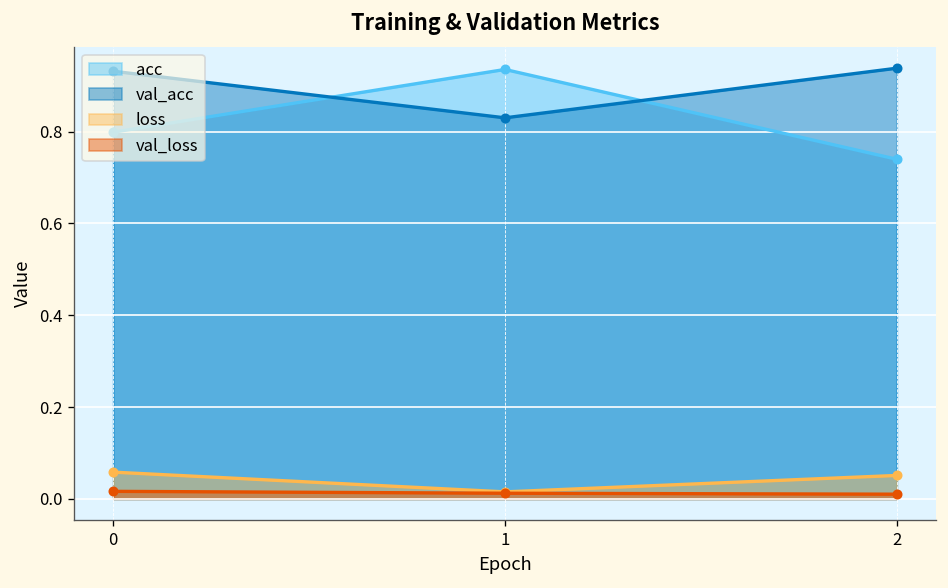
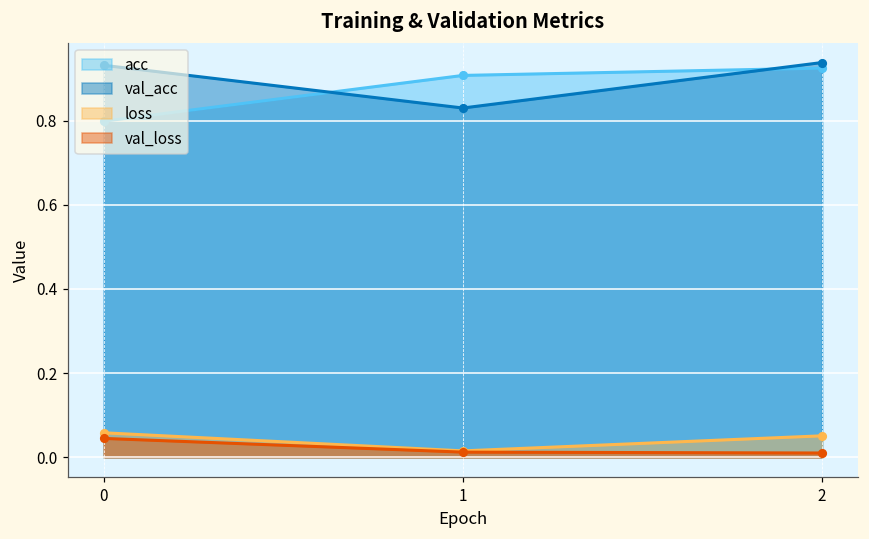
val_loss, 0: 0.02 -> 0.05
acc, 1: 0.94 -> 0.91
acc, 2: 0.74 -> 0.92
